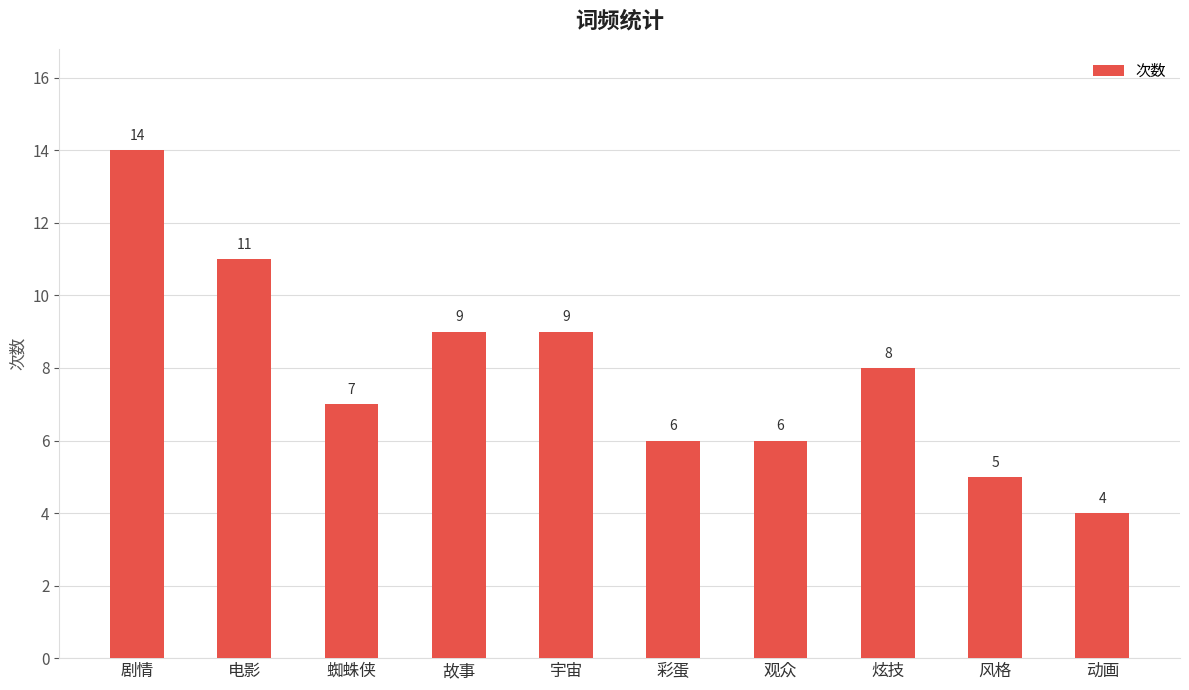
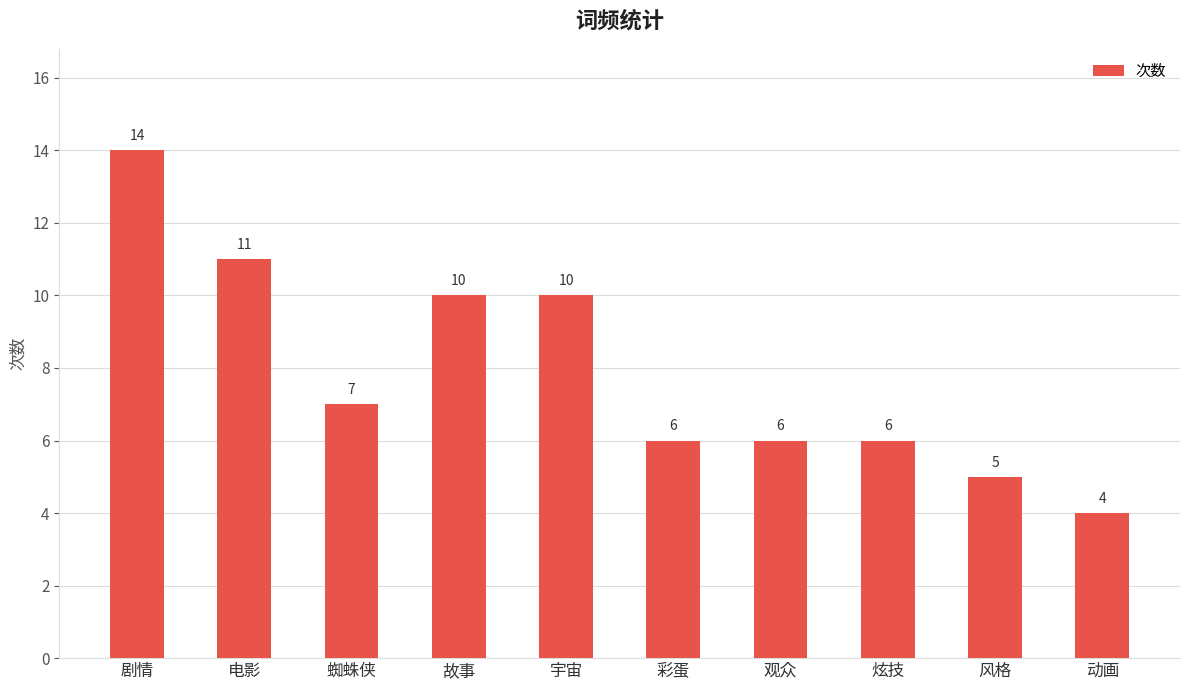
故事: 9 -> 10
宇宙: 9 -> 10
炫技: 8 -> 6
